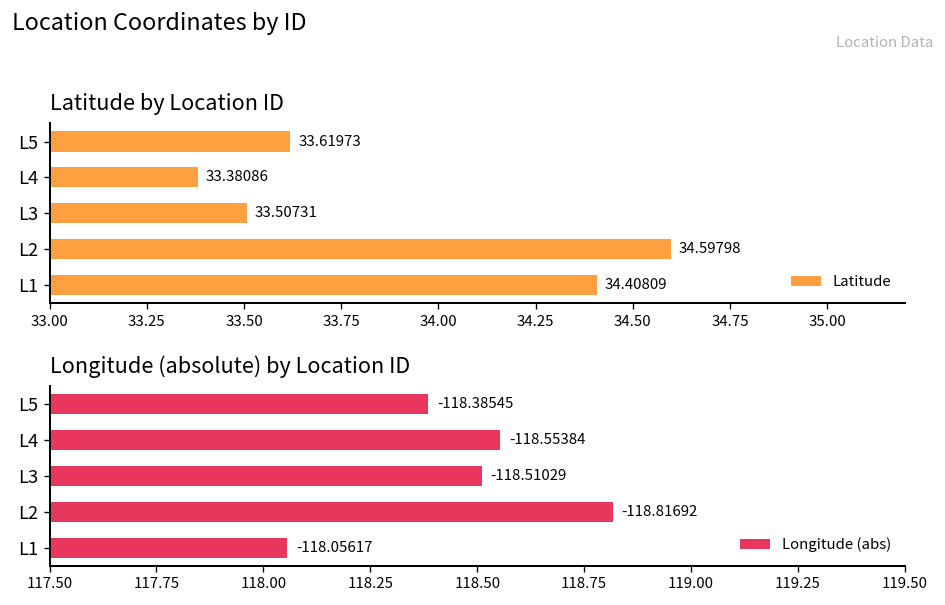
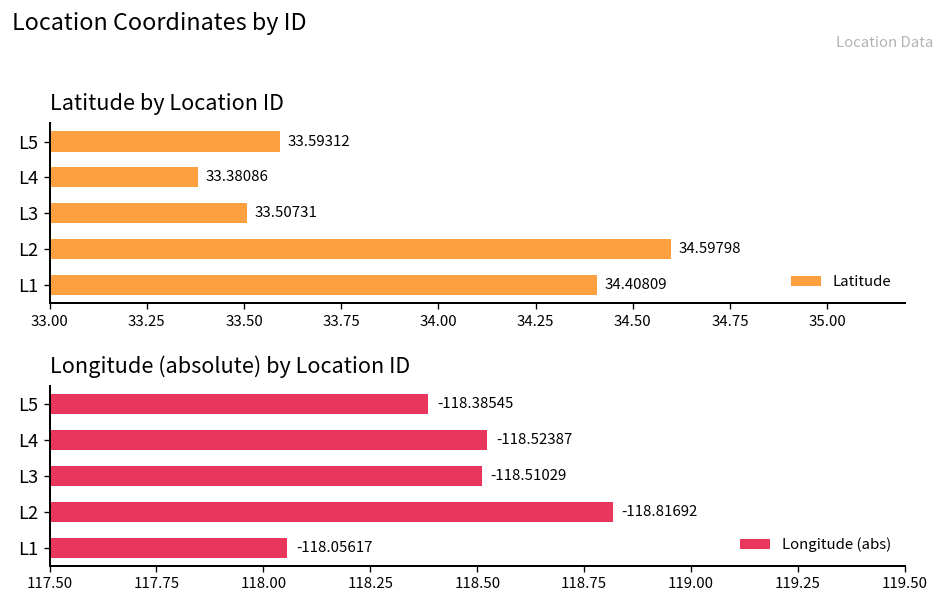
Latitude by Location ID, L5: 33.61973 -> 33.59312
Longitude (absolute) by Location ID, L4: -118.55384 -> -118.52387
